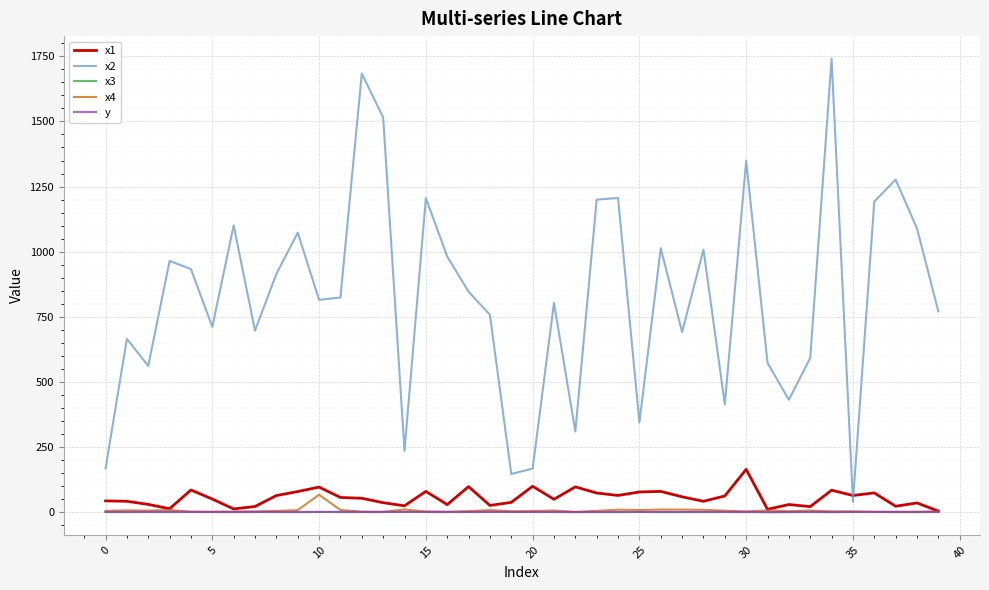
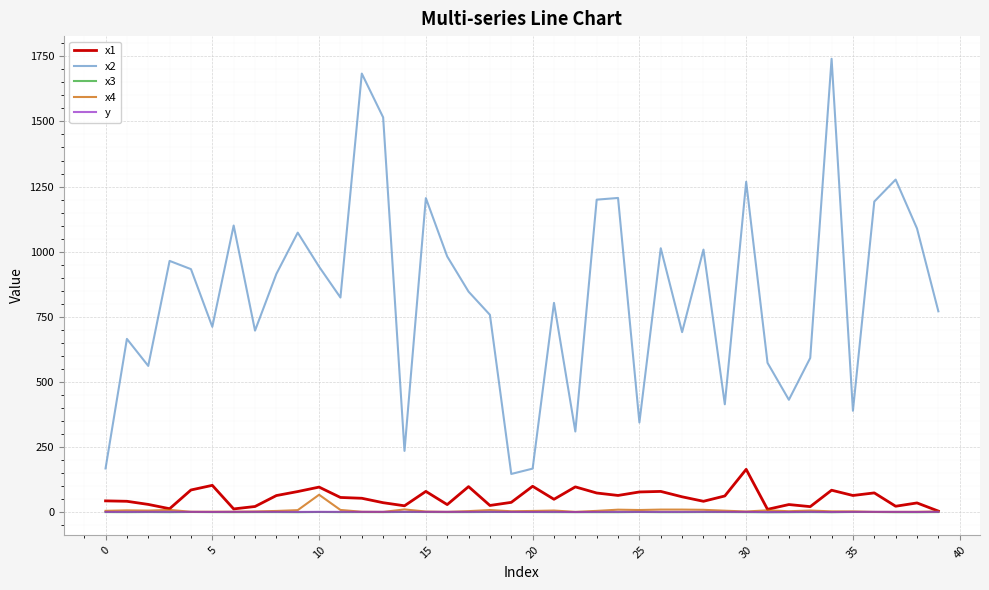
x1, 5: 50 -> 100
x2, 10: 820 -> 940
x2, 30: 1350 -> 1270
x2, 35: 40 -> 390
